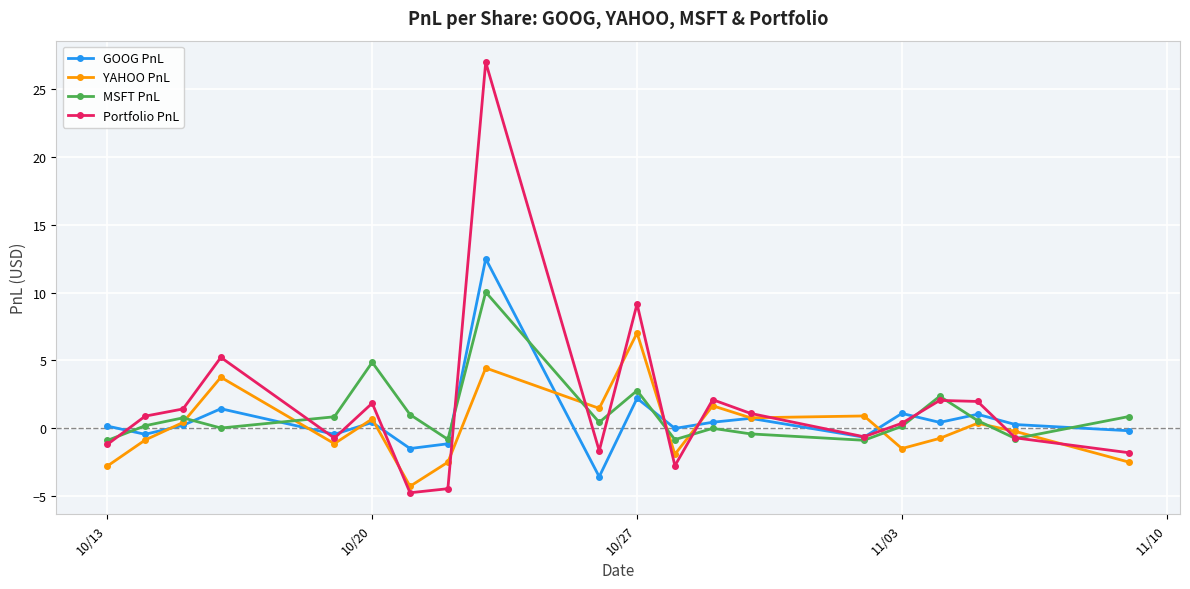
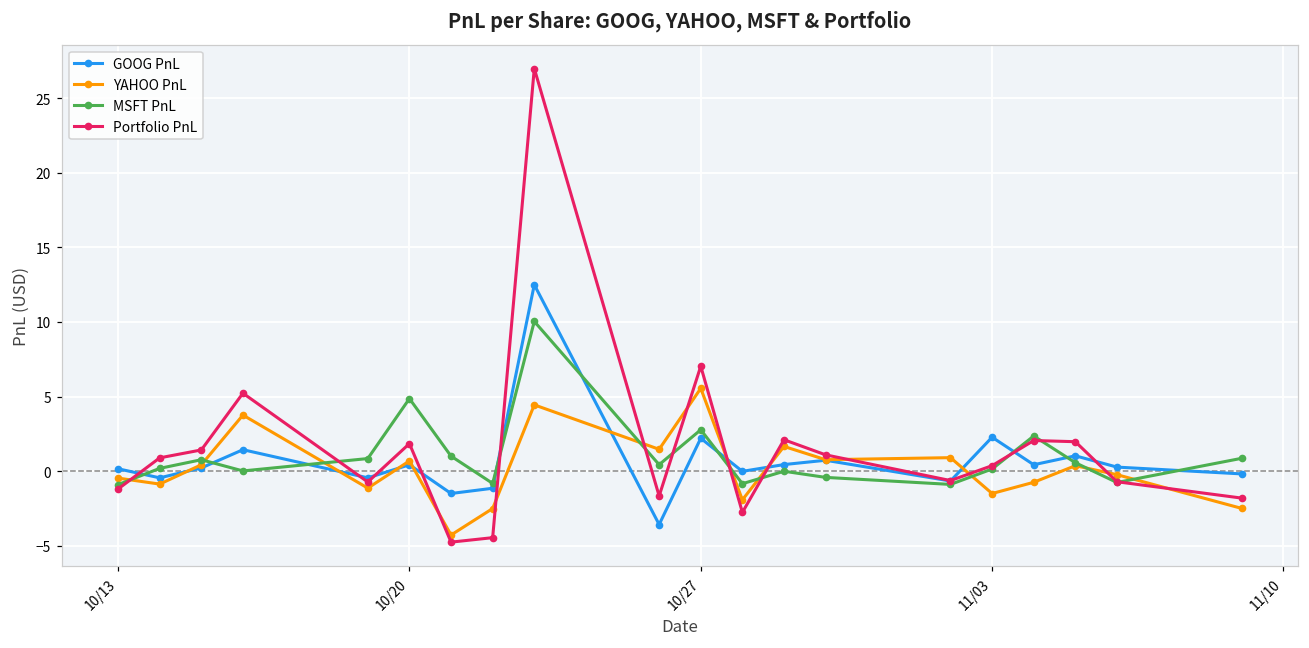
YAHOO PnL, 10/13: -2.8 -> -0.5
YAHOO PnL, 10/27: 7.0 -> 5.6
Portfolio PnL, 10/27: 9.2 -> 7.0
GOOG PnL, 11/03: 1.1 -> 2.3
